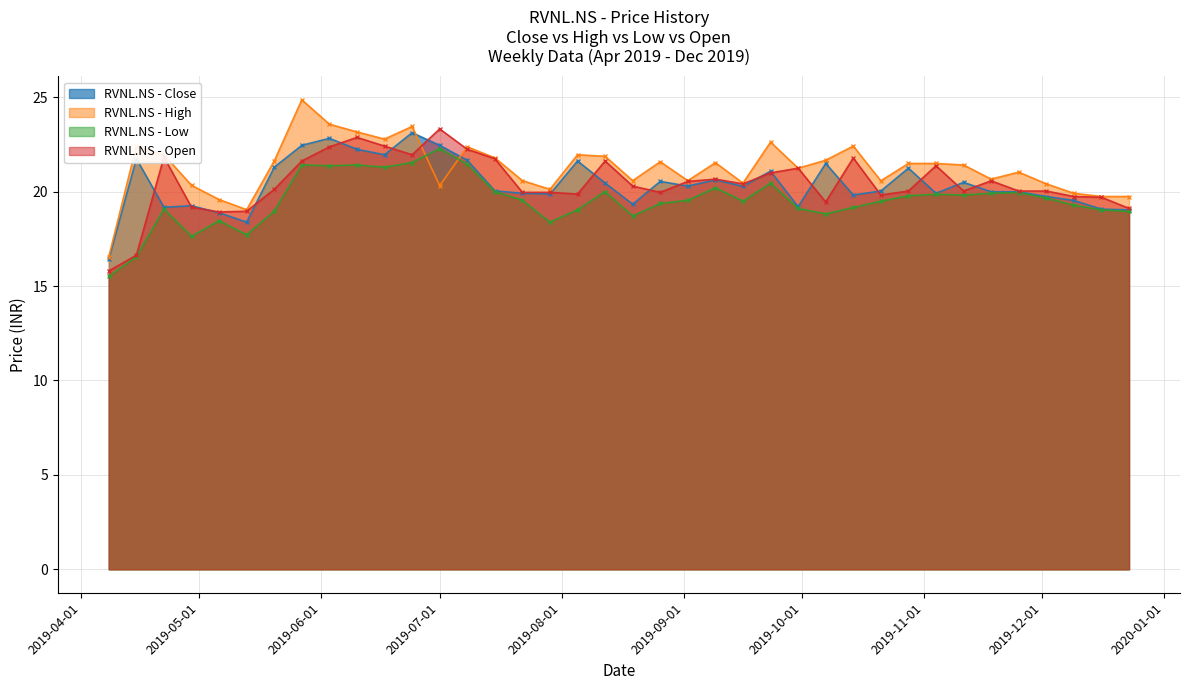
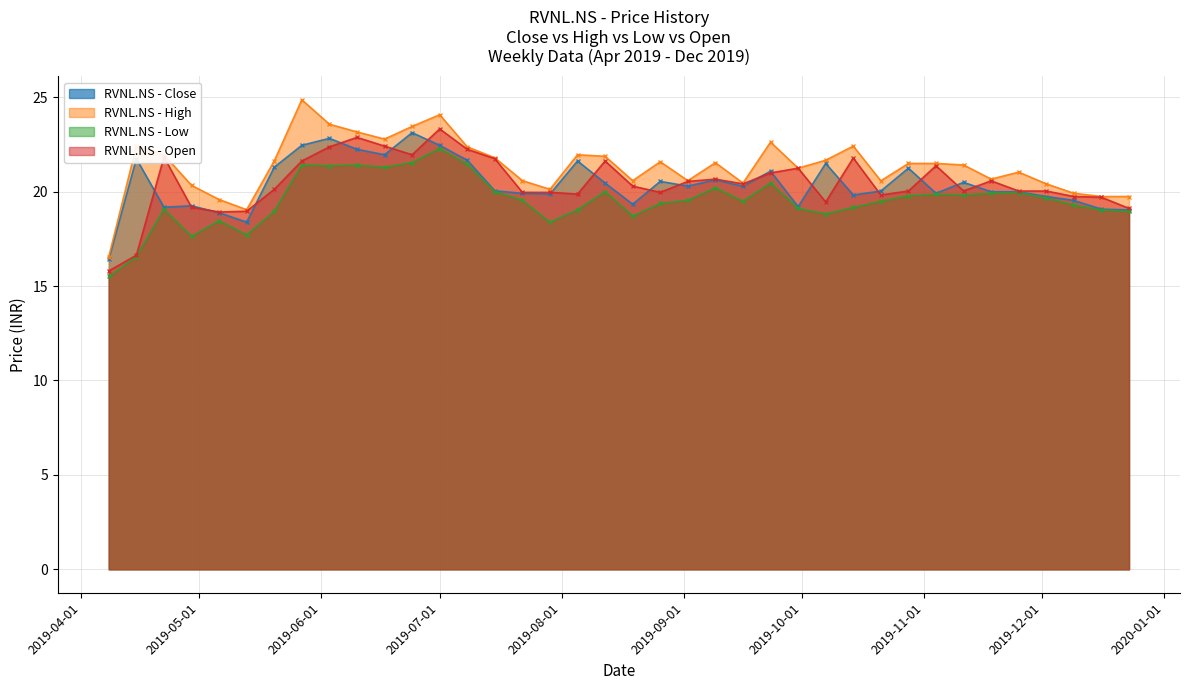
RVNL.NS - High, 2019-07-01: 20.3 -> 24.1
